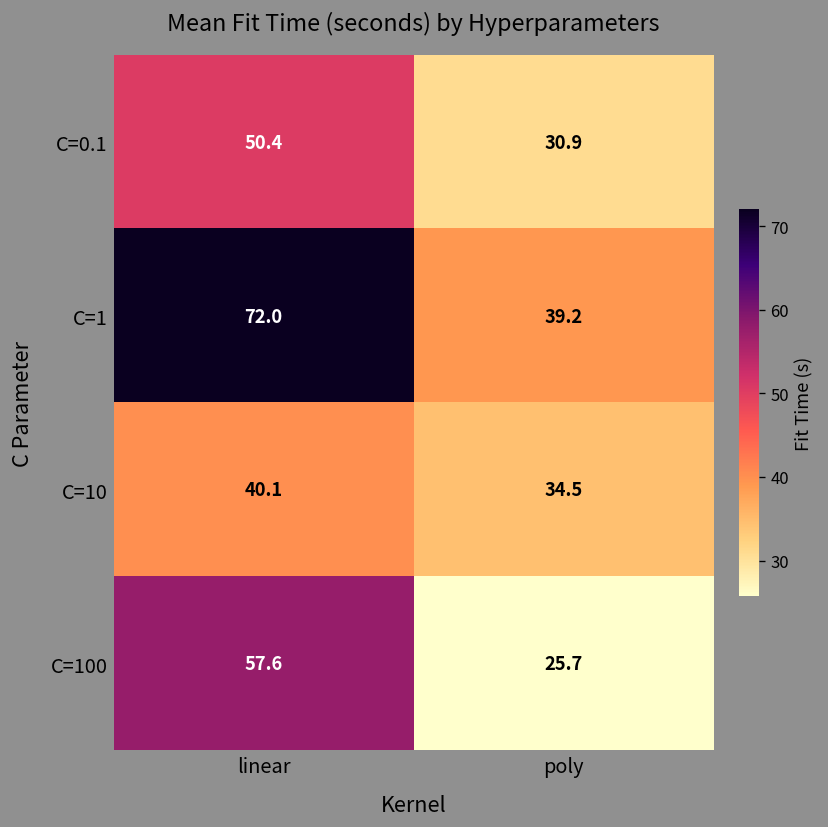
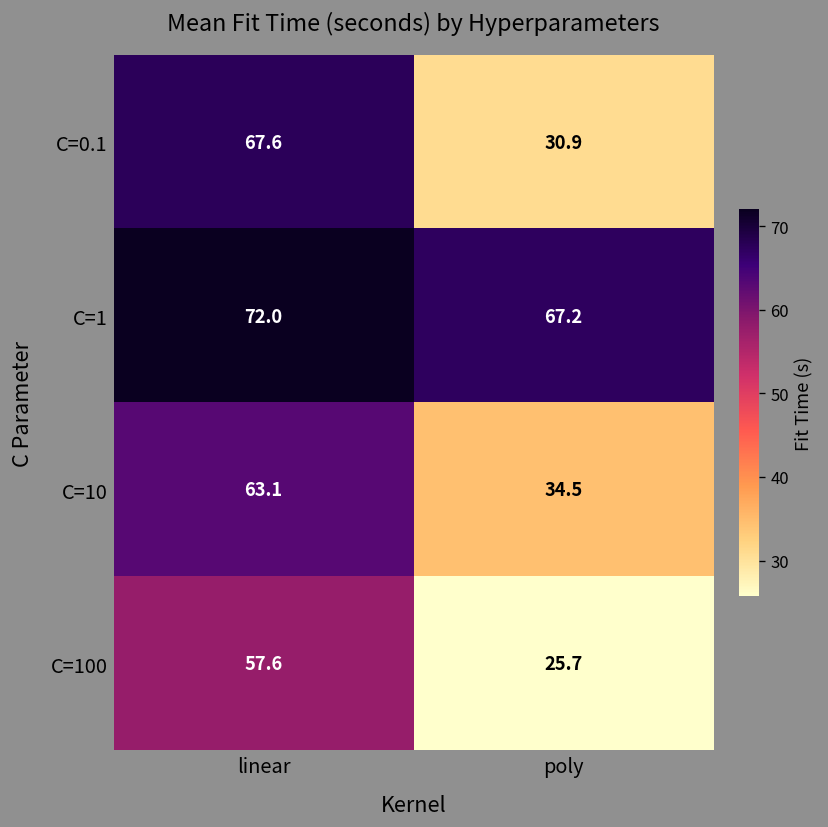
C=0.1, linear: 50.4 -> 67.6
C=1, poly: 39.2 -> 67.2
C=10, linear: 40.1 -> 63.1
